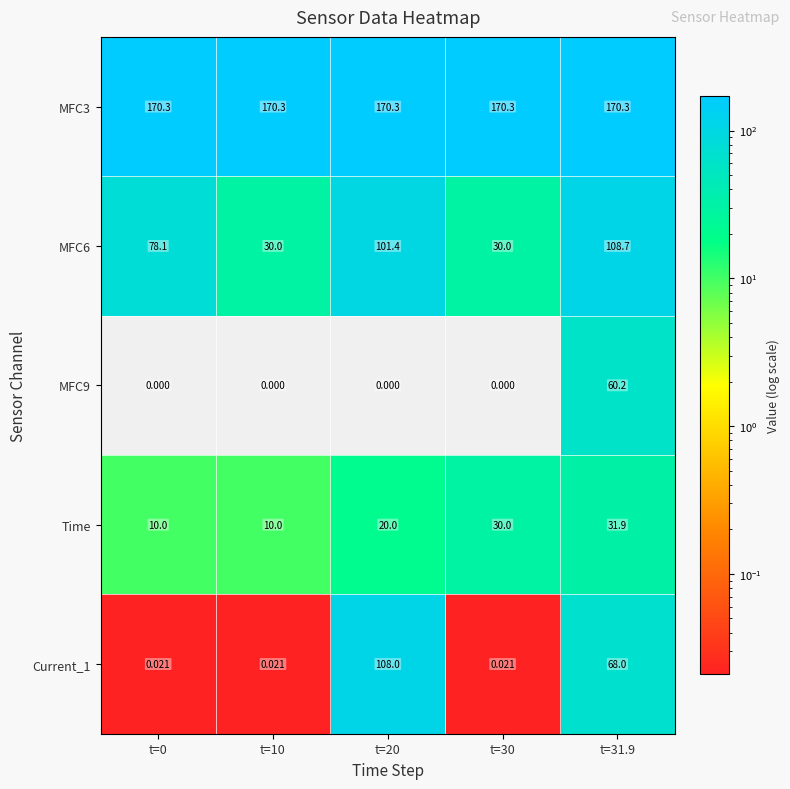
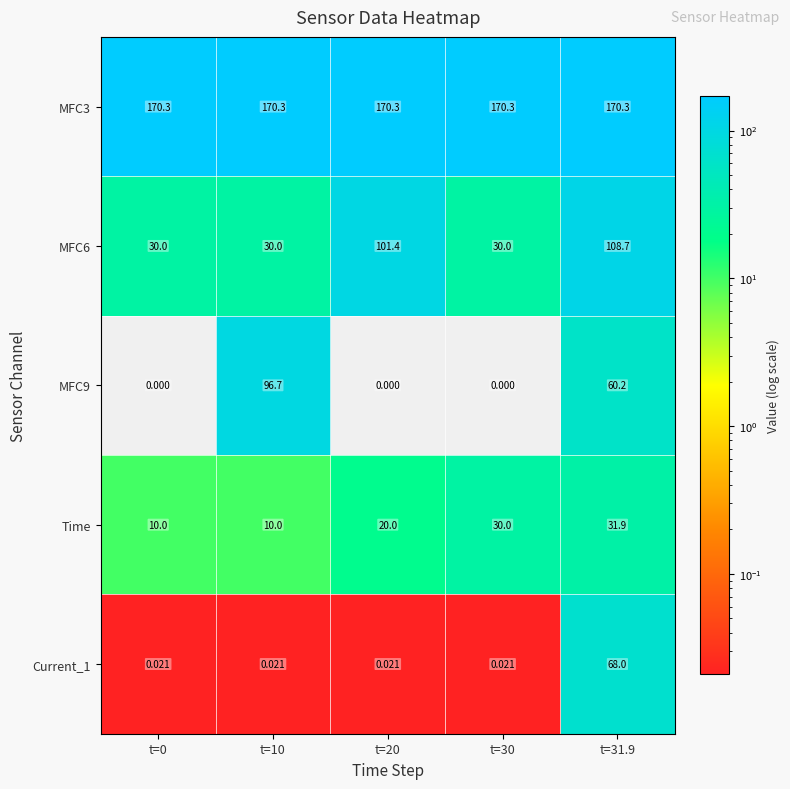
MFC6, t=0: 78.1 -> 30.0
MFC9, t=10: 0.000 -> 96.7
Current_1, t=20: 108.0 -> 0.021
